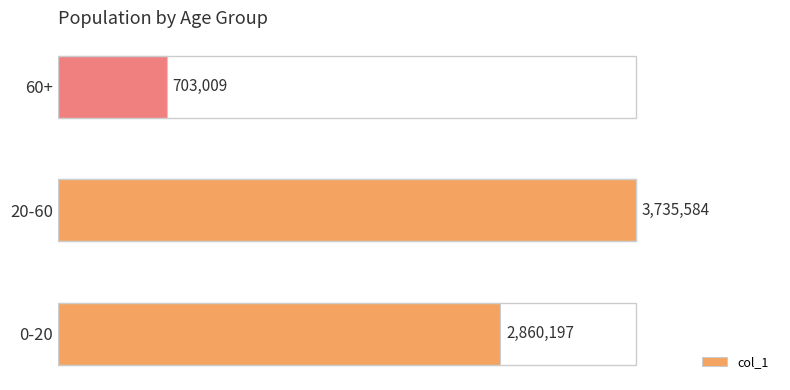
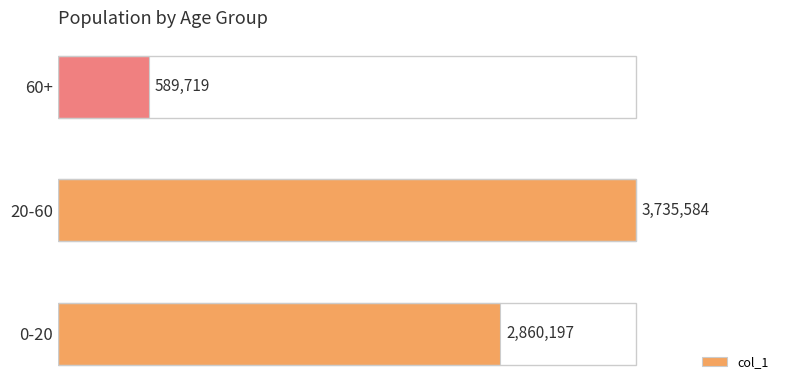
60+: 703,009 -> 589,719
